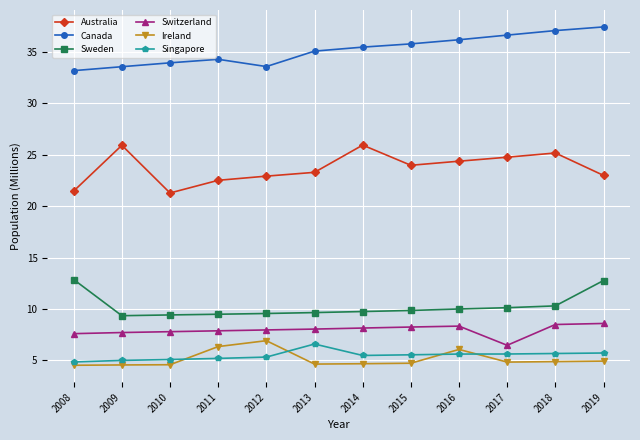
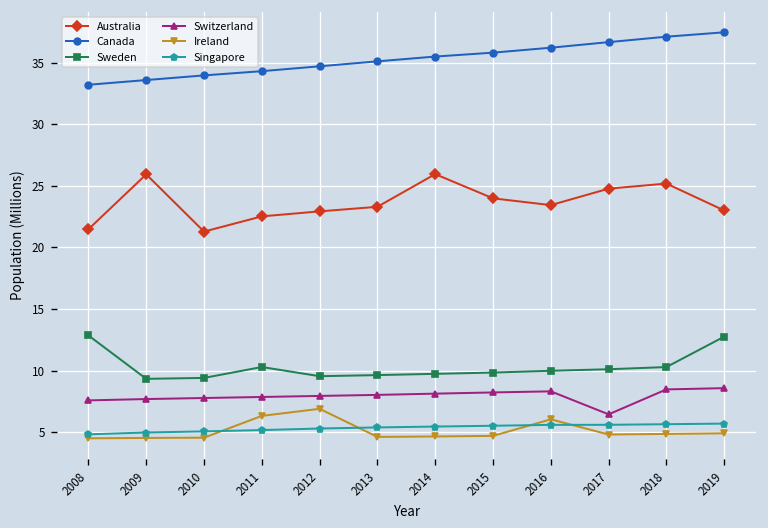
Sweden, 2011: 9.5 -> 10.3
Canada, 2012: 33.6 -> 34.7
Singapore, 2013: 6.6 -> 5.4
Australia, 2016: 24.4 -> 23.4
